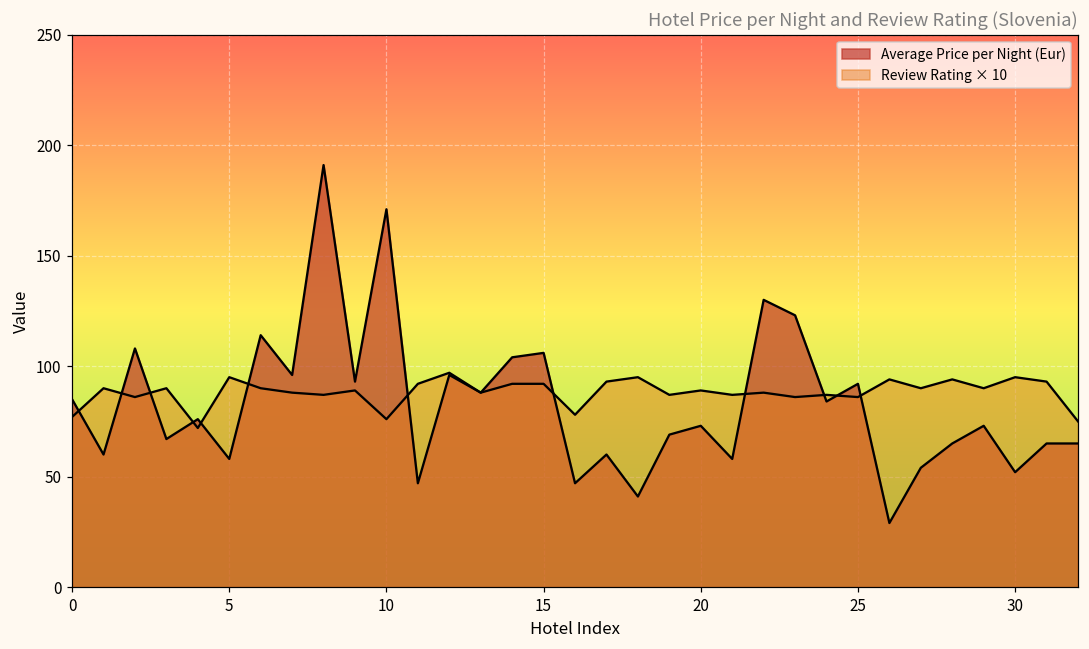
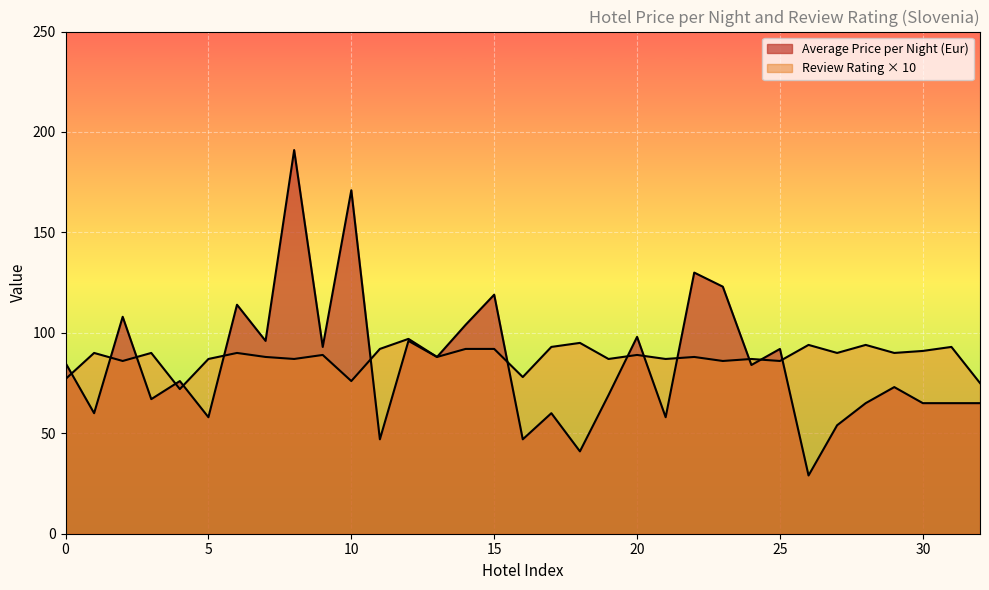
Review Rating × 10, 5: 95 -> 87
Average Price per Night (Eur), 15: 106 -> 119
Average Price per Night (Eur), 20: 73 -> 98
Average Price per Night (Eur), 30: 52 -> 65
Review Rating × 10, 30: 95 -> 91
